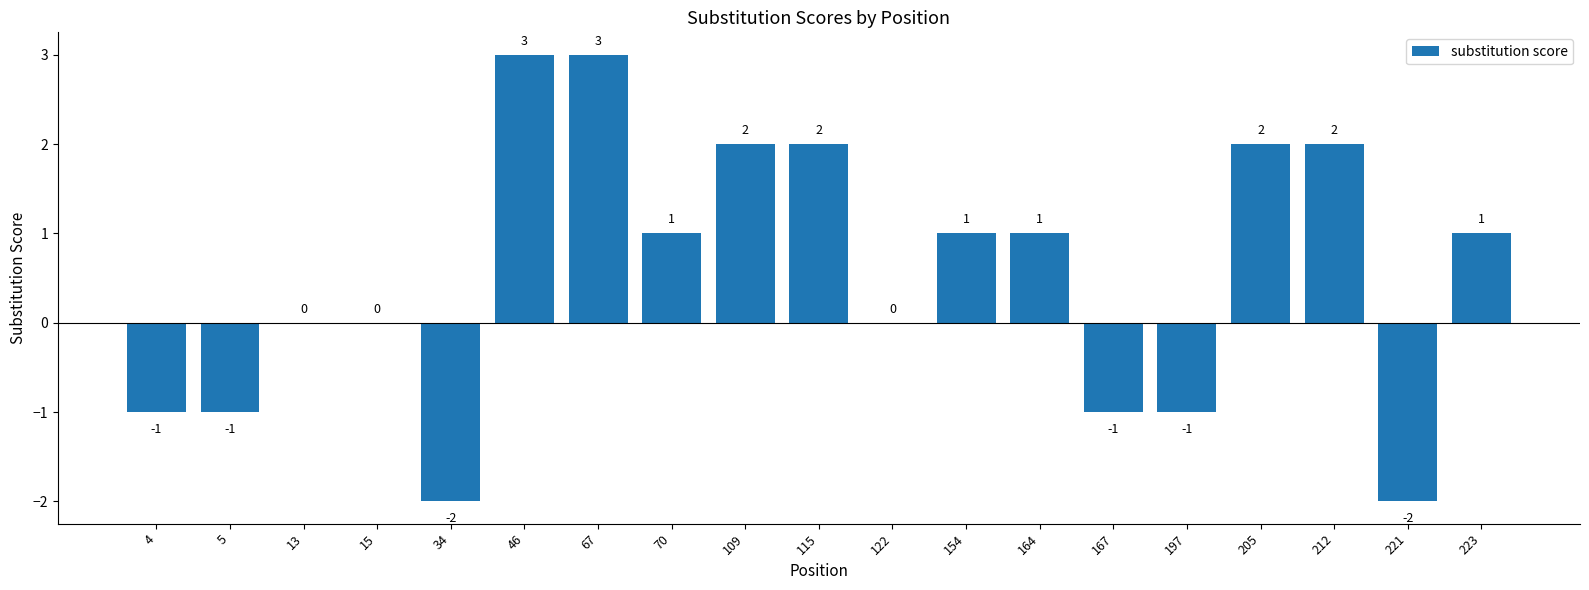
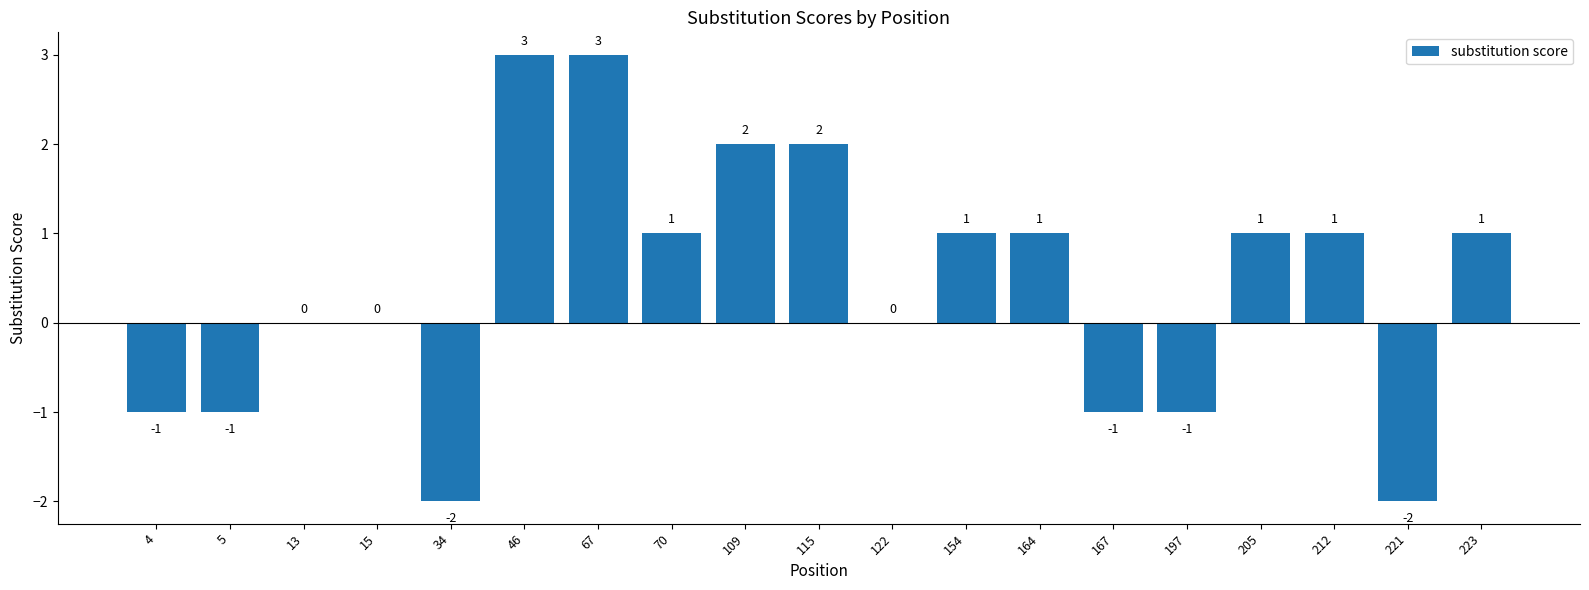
205: 2 -> 1
212: 2 -> 1
